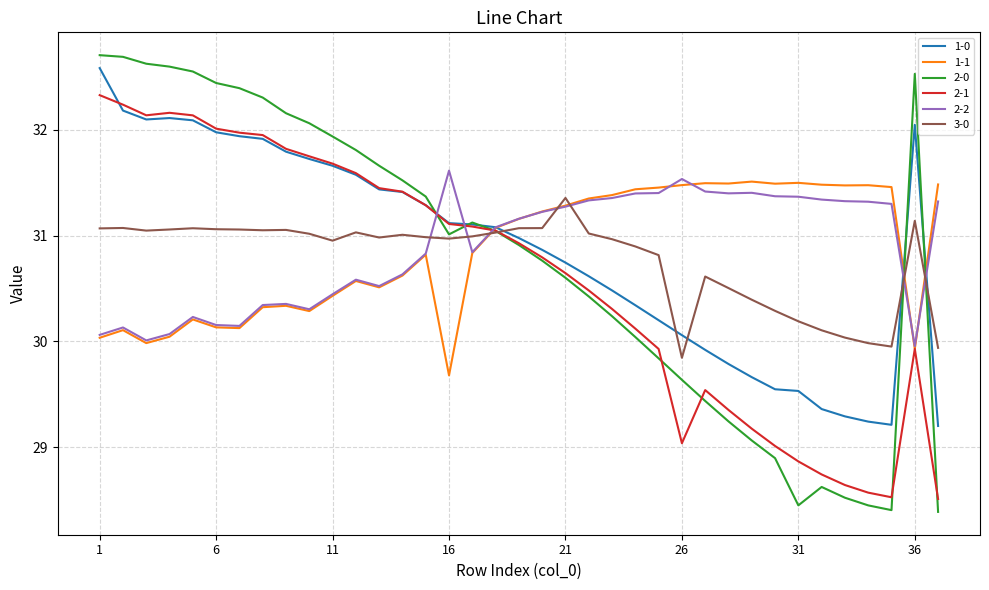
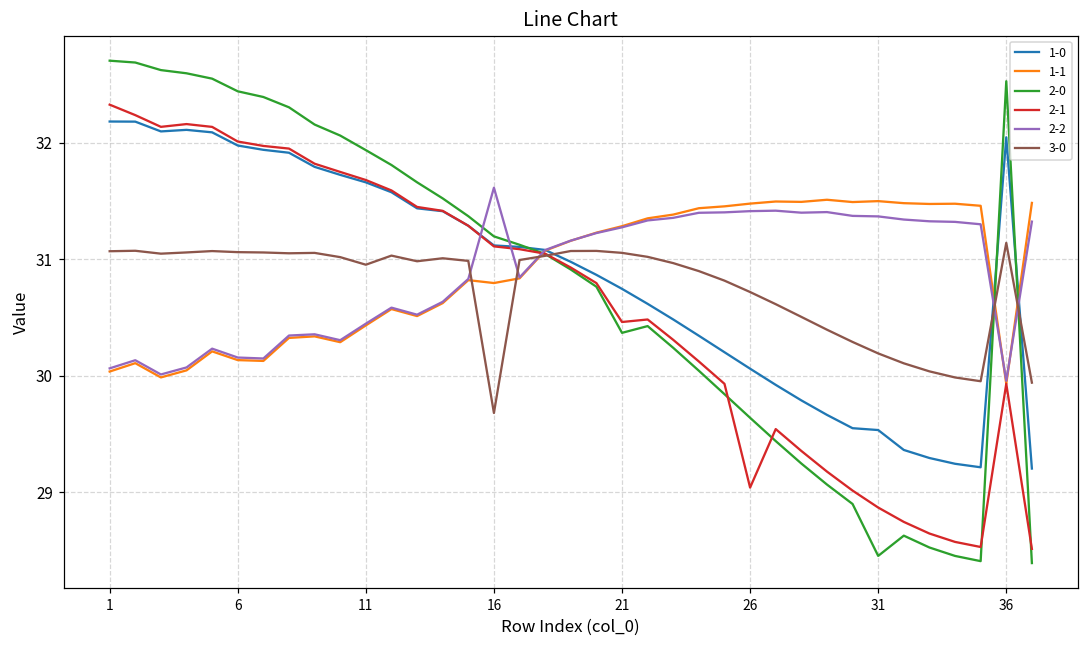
1-0, 1: 32.58 -> 32.18
1-1, 16: 29.68 -> 30.79
2-0, 16: 31.01 -> 31.20
3-0, 16: 30.97 -> 29.68
2-0, 21: 30.60 -> 30.37
2-1, 21: 30.65 -> 30.46
3-0, 21: 31.36 -> 31.05
2-2, 26: 31.53 -> 31.41
3-0, 26: 29.85 -> 30.72
